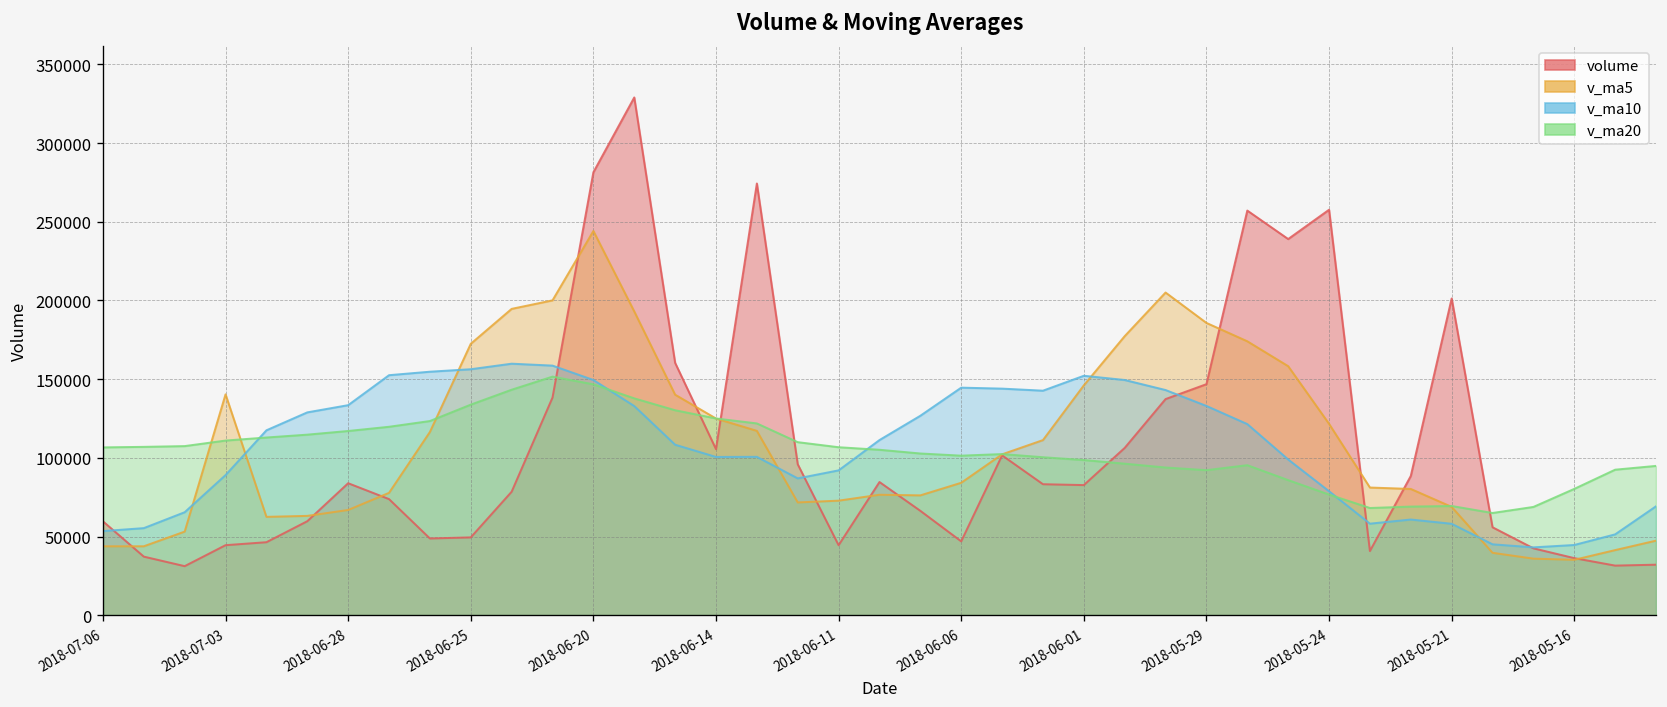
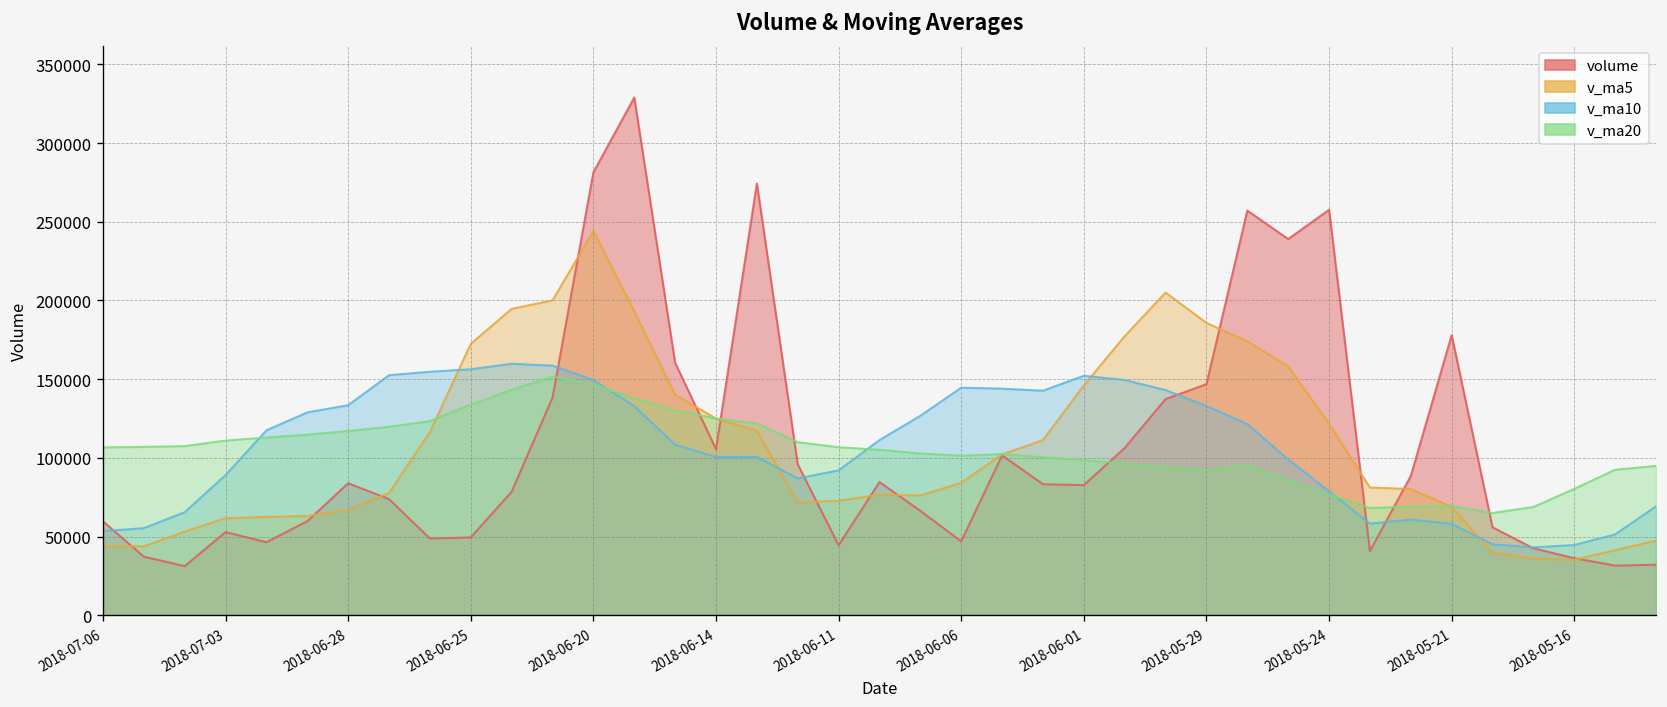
volume, 2018-07-03: 44000 -> 53000
v_ma5, 2018-07-03: 140000 -> 62000
volume, 2018-05-21: 201000 -> 178000
